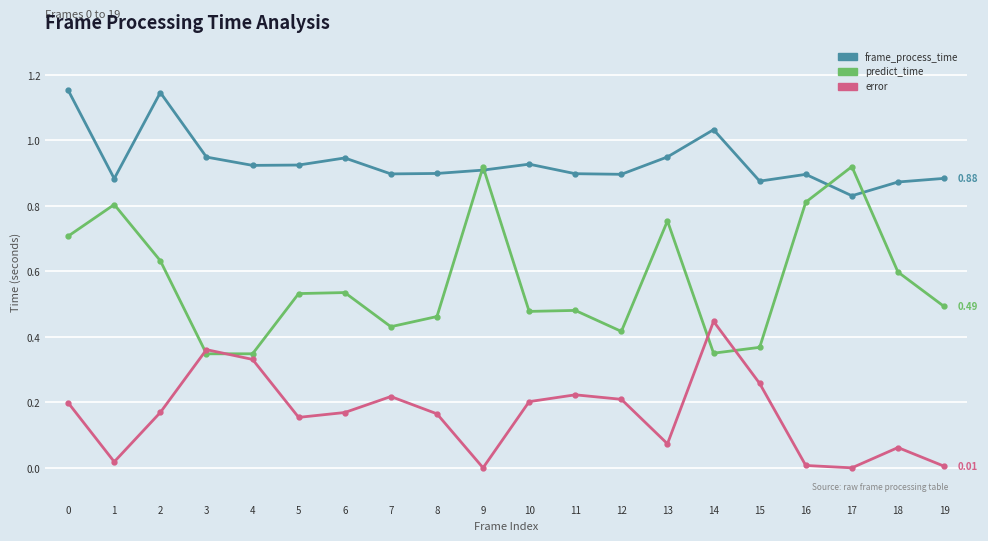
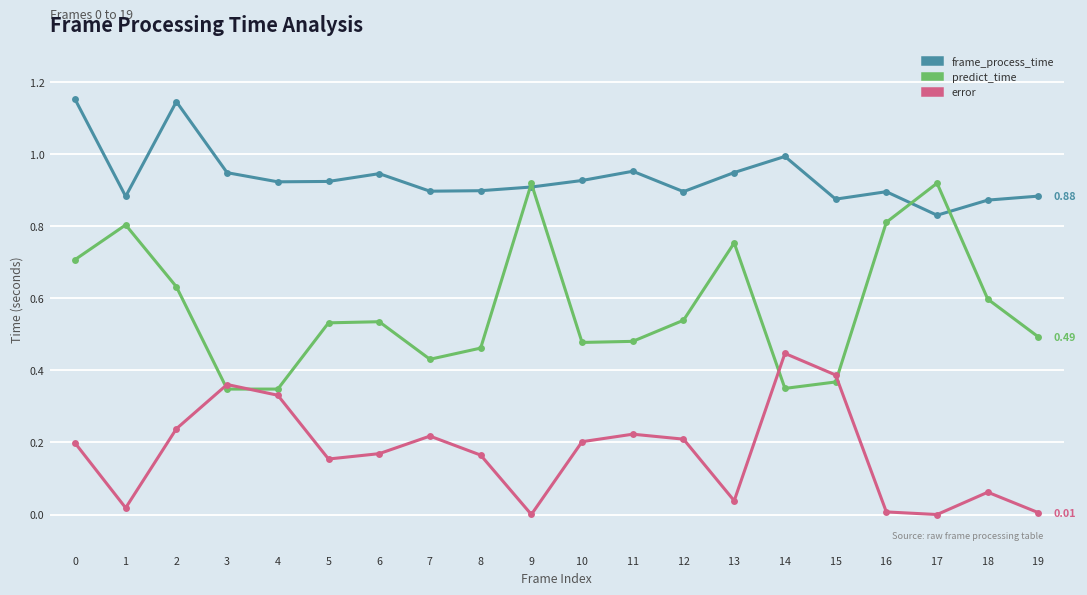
error, 2: 0.17 -> 0.24
frame_process_time, 11: 0.90 -> 0.95
predict_time, 12: 0.42 -> 0.54
error, 13: 0.07 -> 0.04
frame_process_time, 14: 1.03 -> 0.99
error, 15: 0.26 -> 0.39
